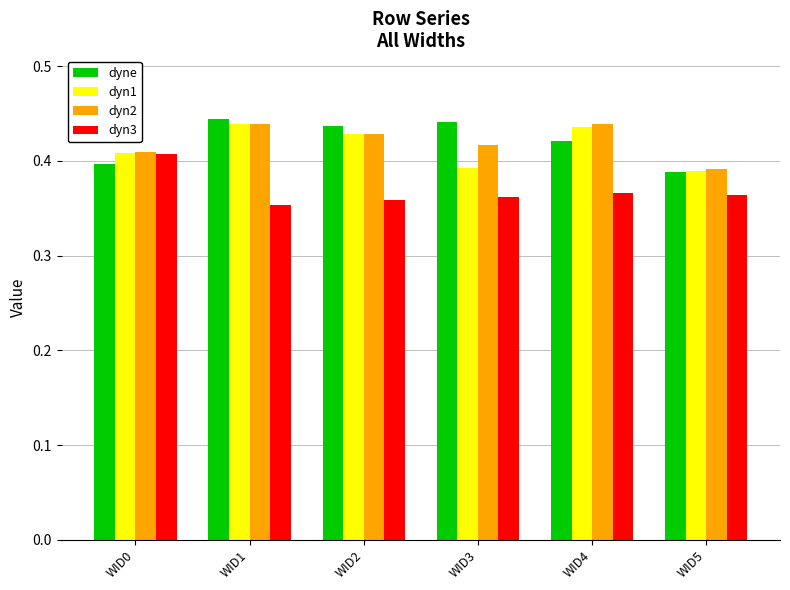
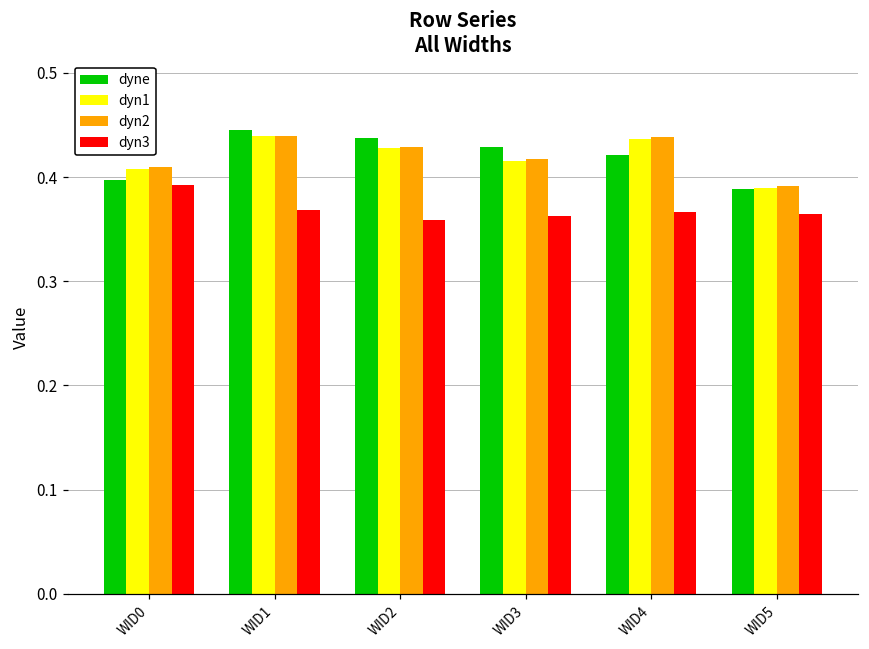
dyn3, WID0: 0.41 -> 0.39
dyn3, WID1: 0.35 -> 0.37
dyne, WID3: 0.44 -> 0.43
dyn1, WID3: 0.39 -> 0.42
